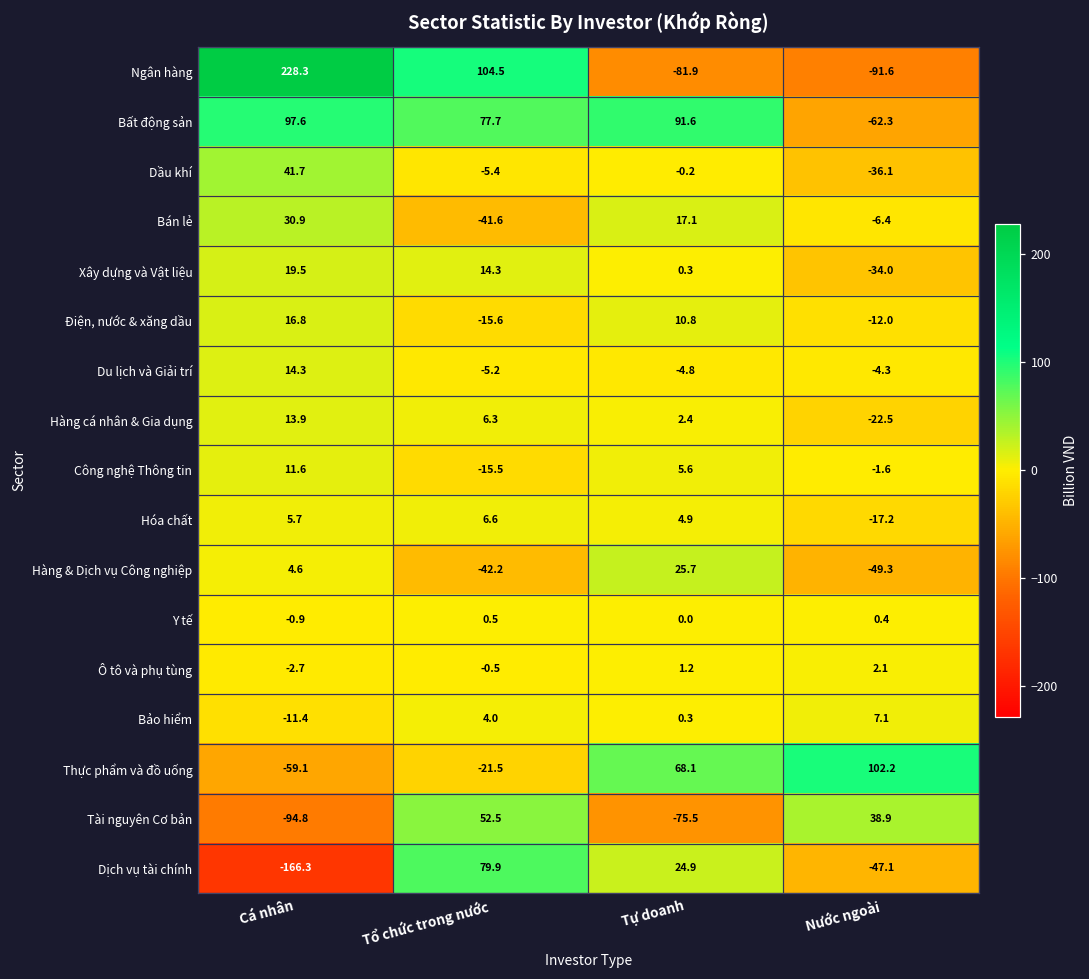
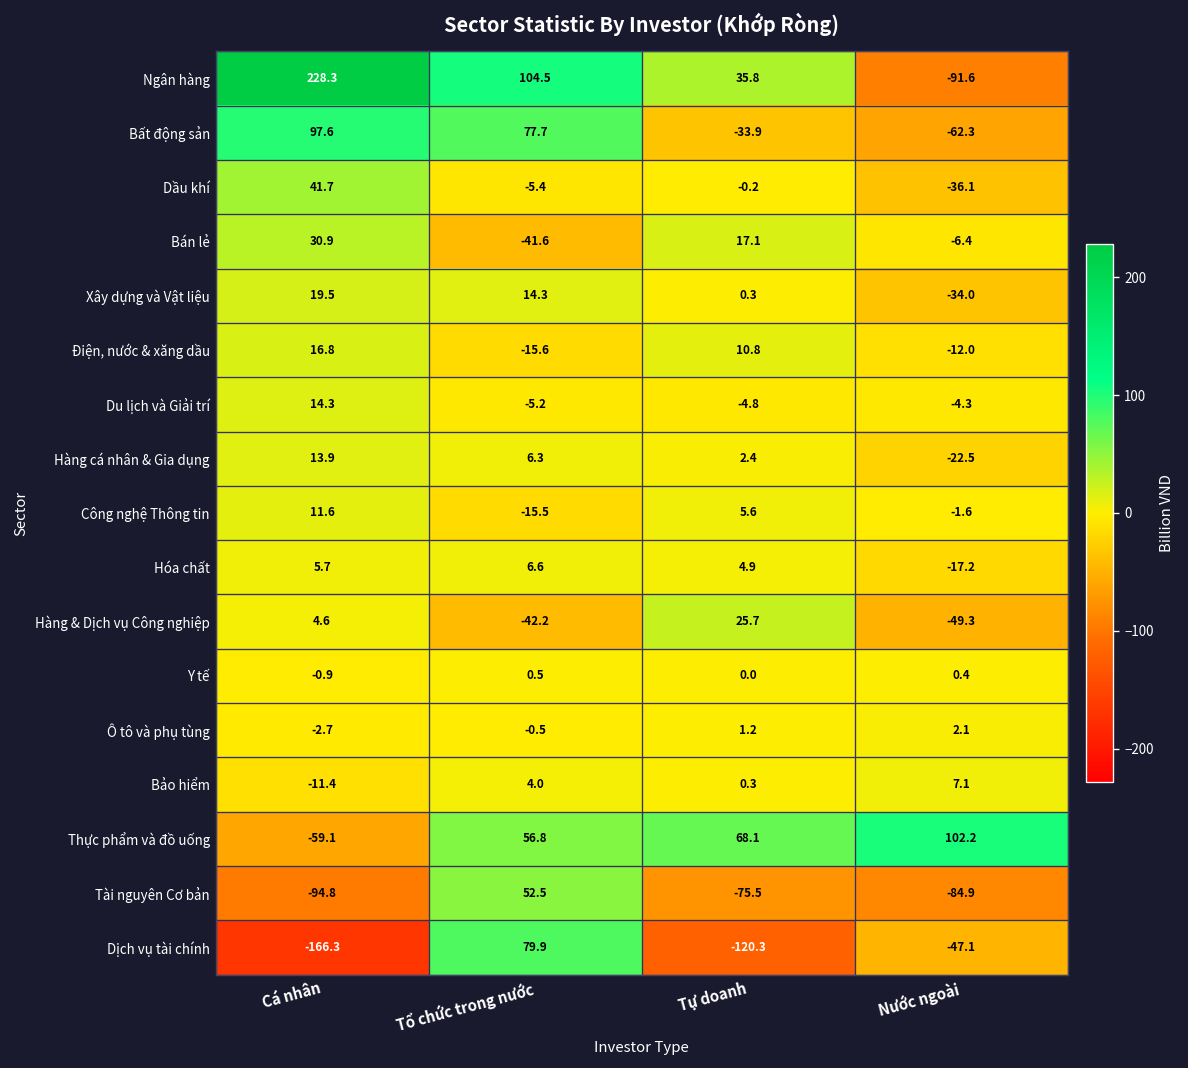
Ngân hàng, Tự doanh: -81.9 -> 35.8
Bất động sản, Tự doanh: 91.6 -> -33.9
Thực phẩm và đồ uống, Tổ chức trong nước: -21.5 -> 56.8
Tài nguyên Cơ bản, Nước ngoài: 38.9 -> -84.9
Dịch vụ tài chính, Tự doanh: 24.9 -> -120.3
